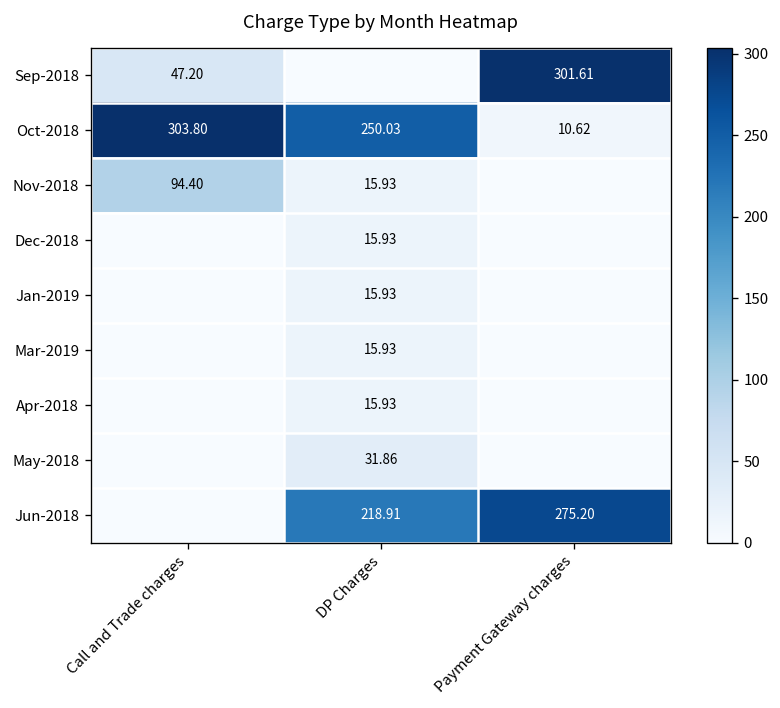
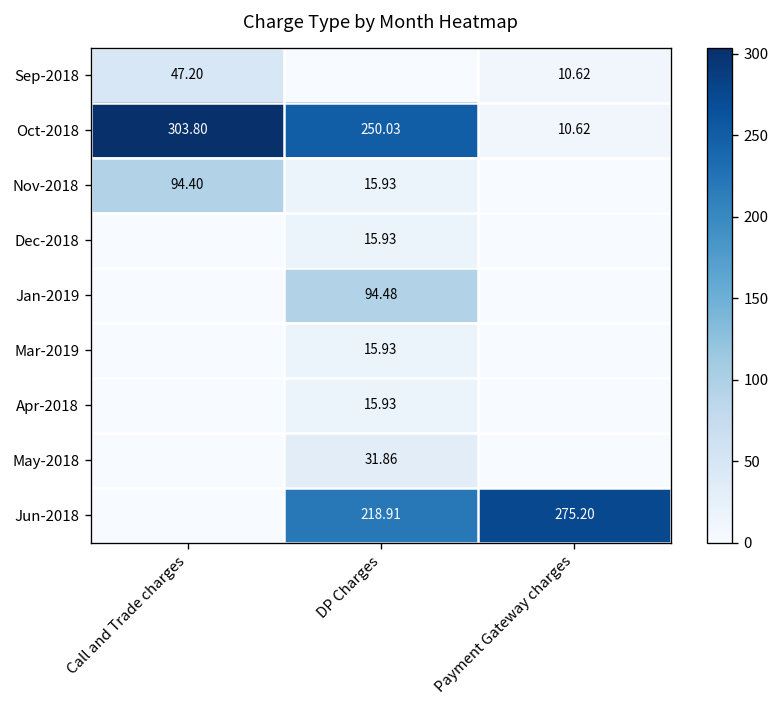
Sep-2018, Payment Gateway charges: 301.61 -> 10.62
Jan-2019, DP Charges: 15.93 -> 94.48
